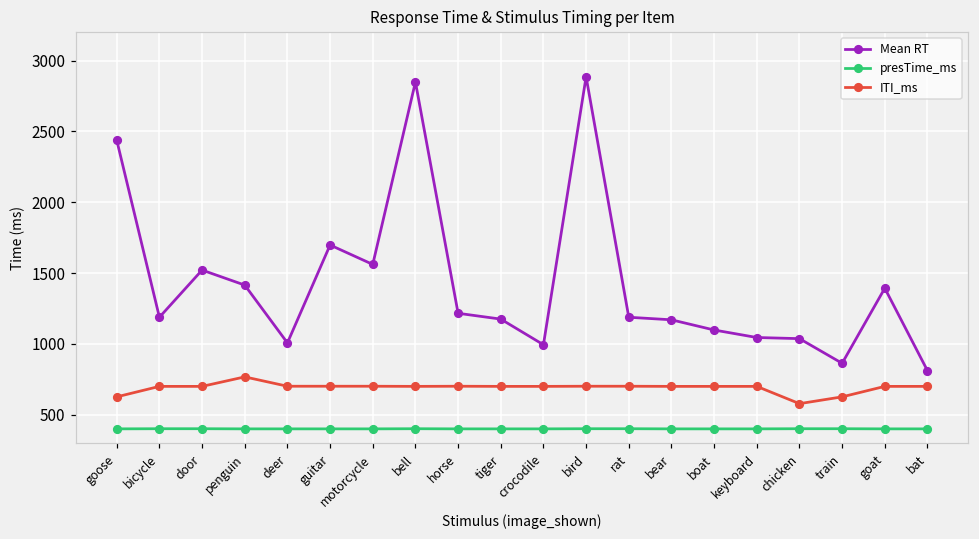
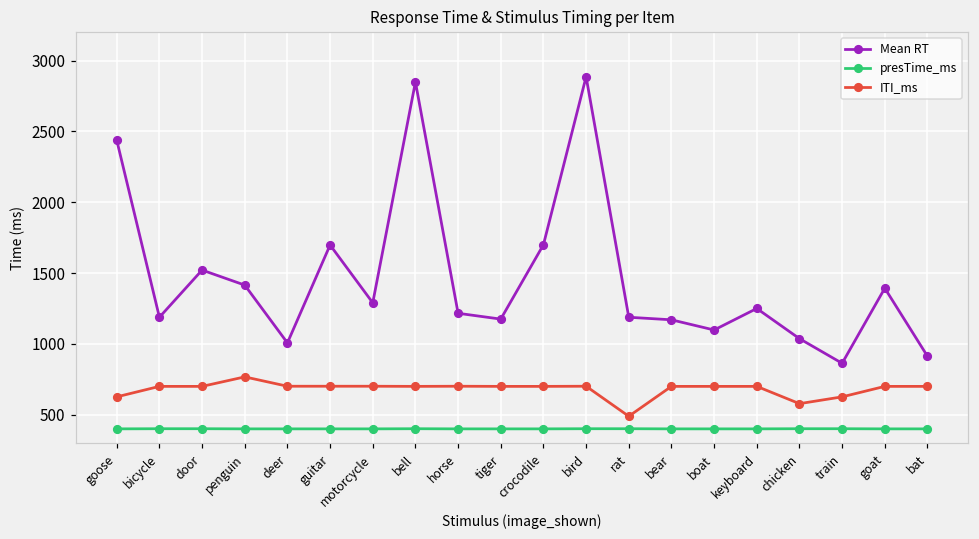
Mean RT, motorcycle: 1560 -> 1290
Mean RT, crocodile: 990 -> 1700
ITI_ms, rat: 700 -> 490
Mean RT, keyboard: 1050 -> 1250
Mean RT, bat: 810 -> 910
